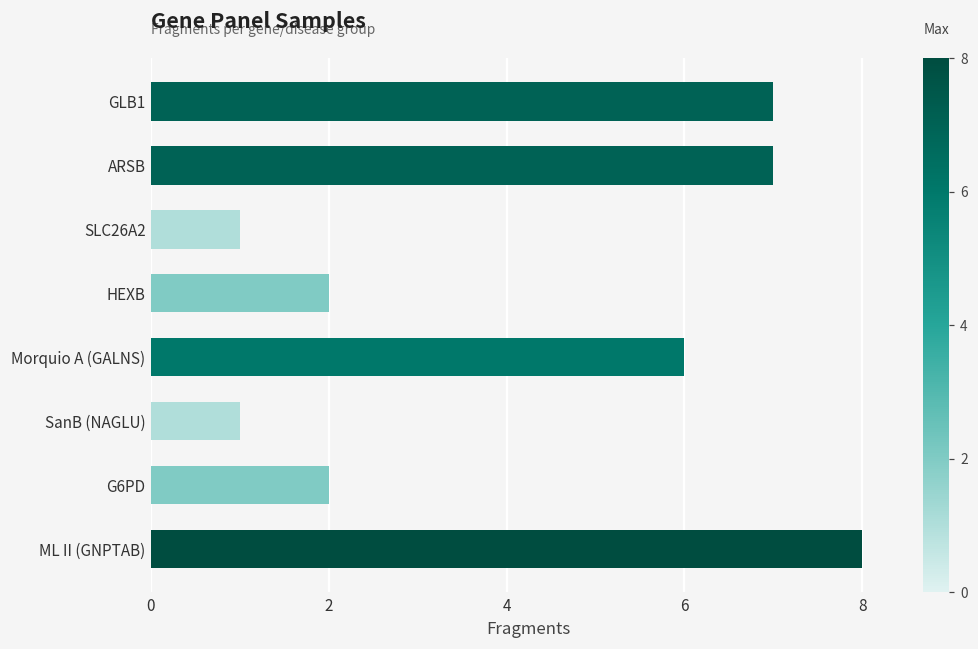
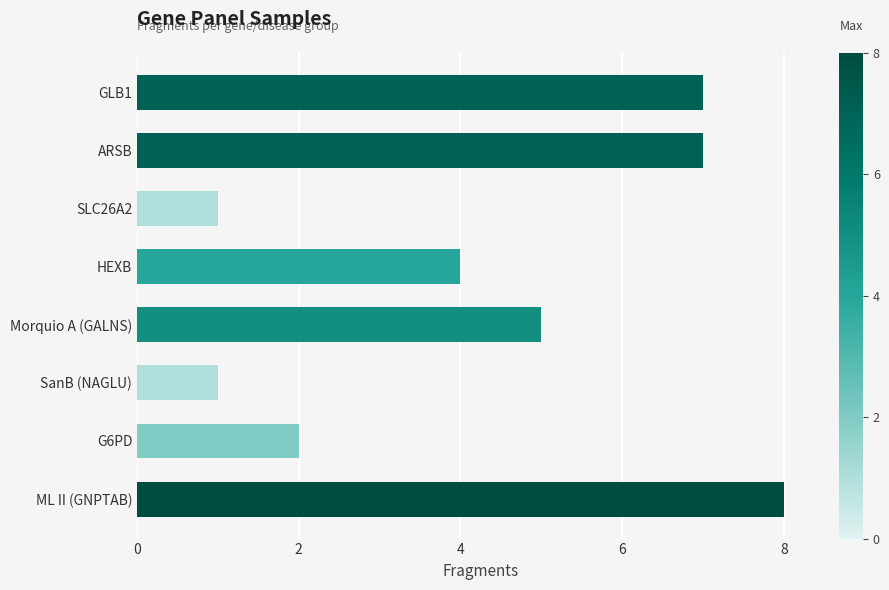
HEXB: 2 -> 4
Morquio A (GALNS): 6 -> 5
